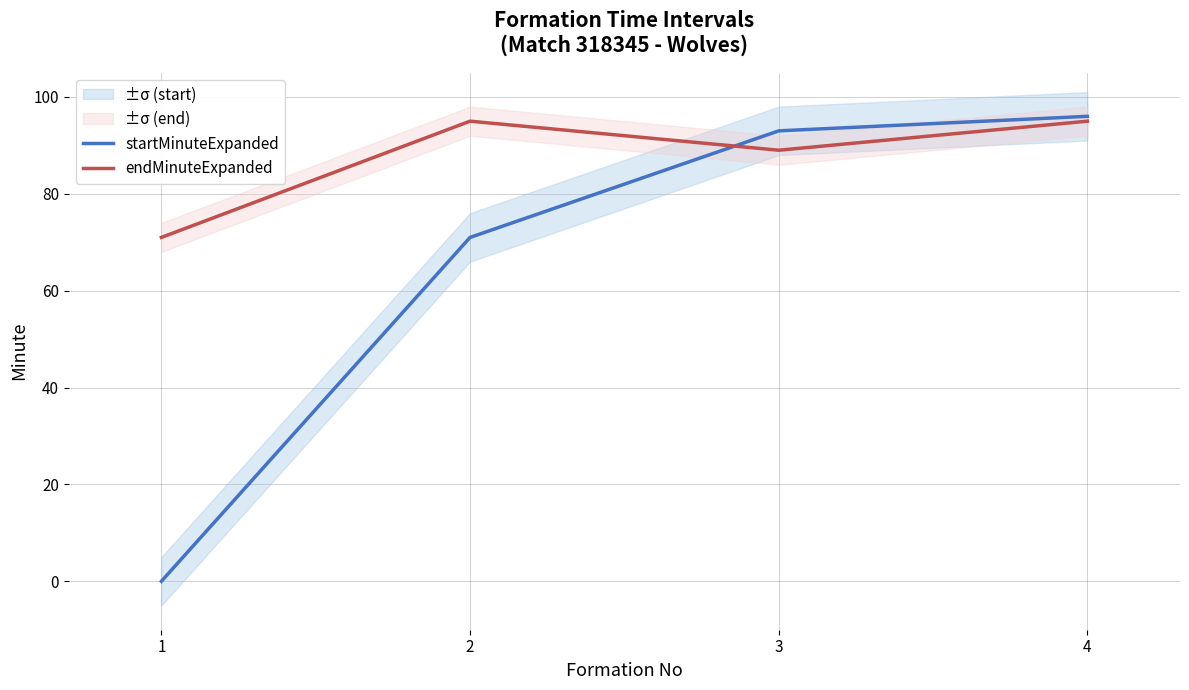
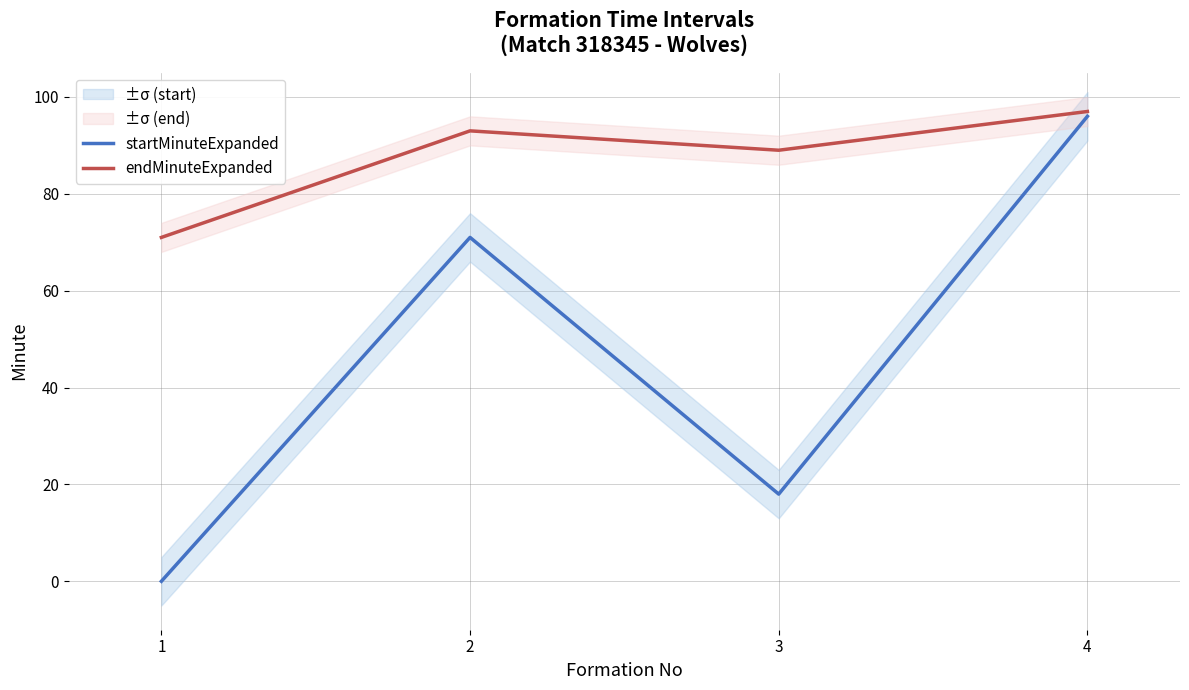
endMinuteExpanded, 2: 95 -> 93
startMinuteExpanded, 3: 93 -> 18
endMinuteExpanded, 4: 95 -> 97
